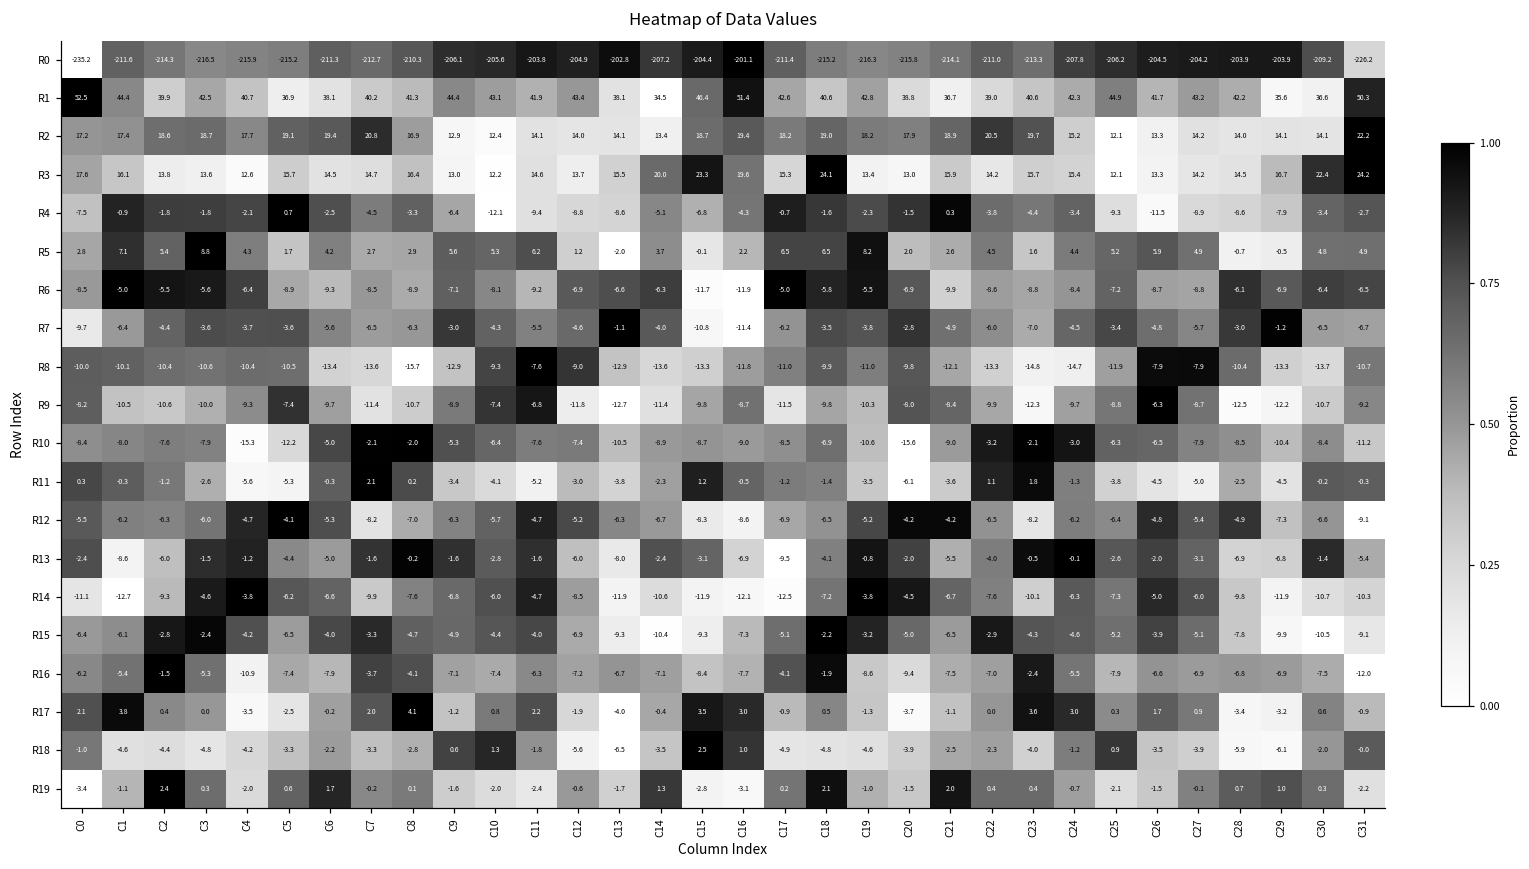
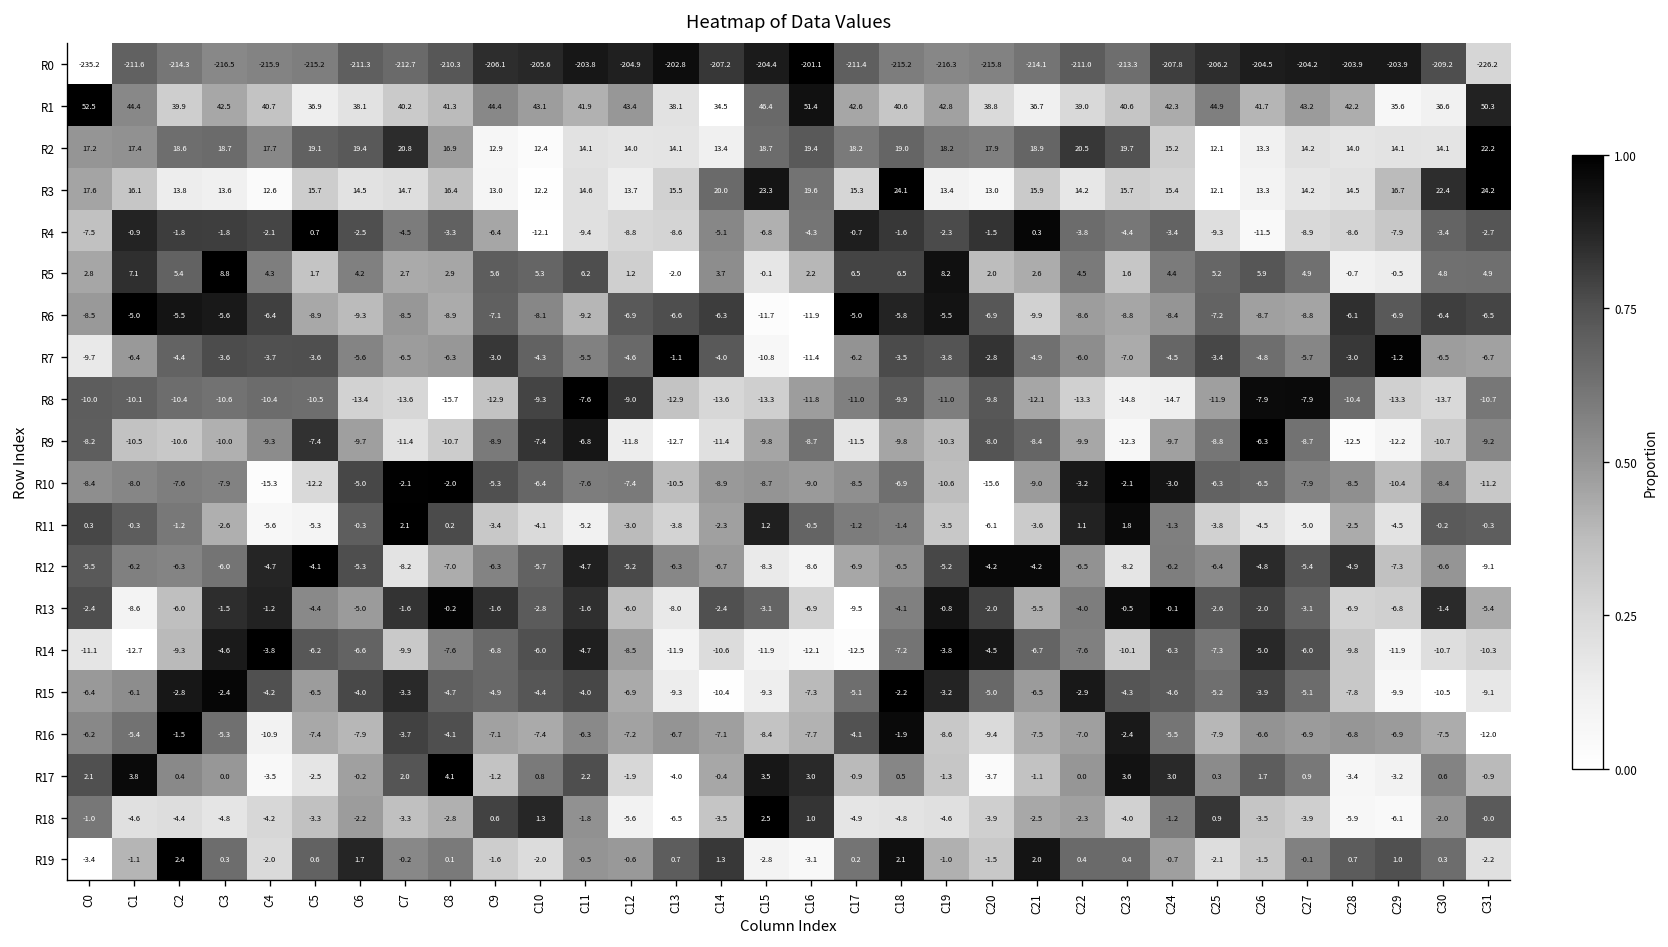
R19, C11: -2.4 -> -0.5
R19, C13: -1.7 -> 0.7
